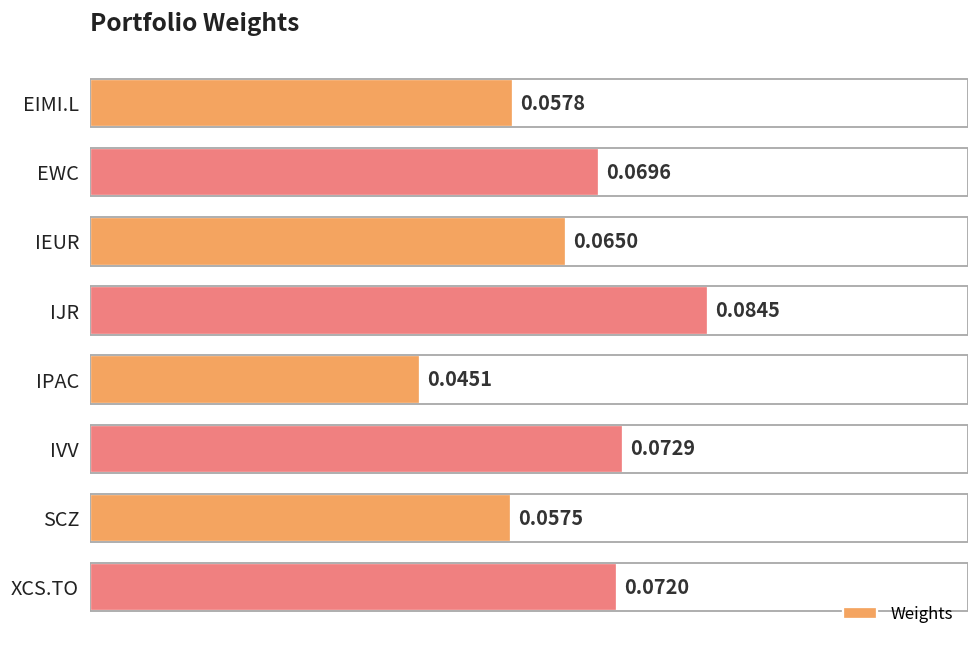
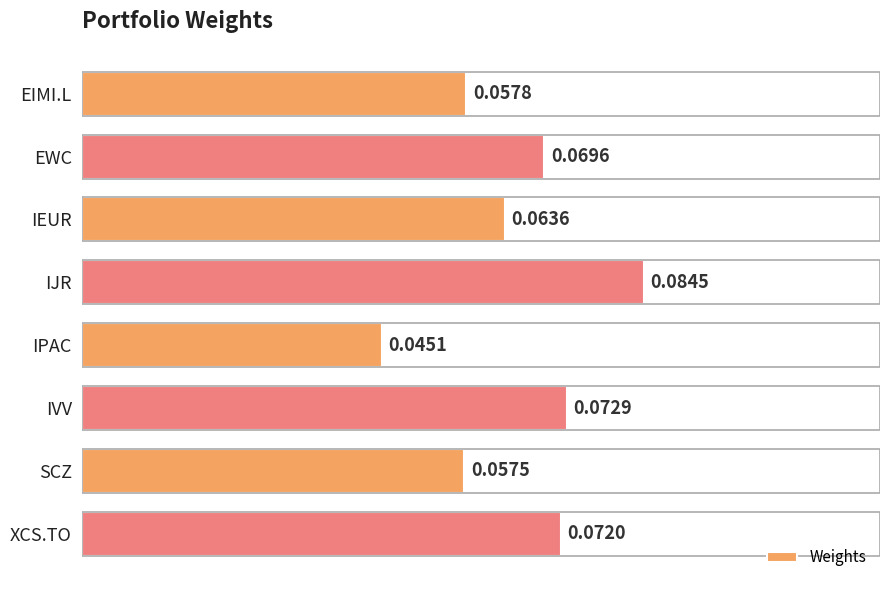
IEUR: 0.0650 -> 0.0636
